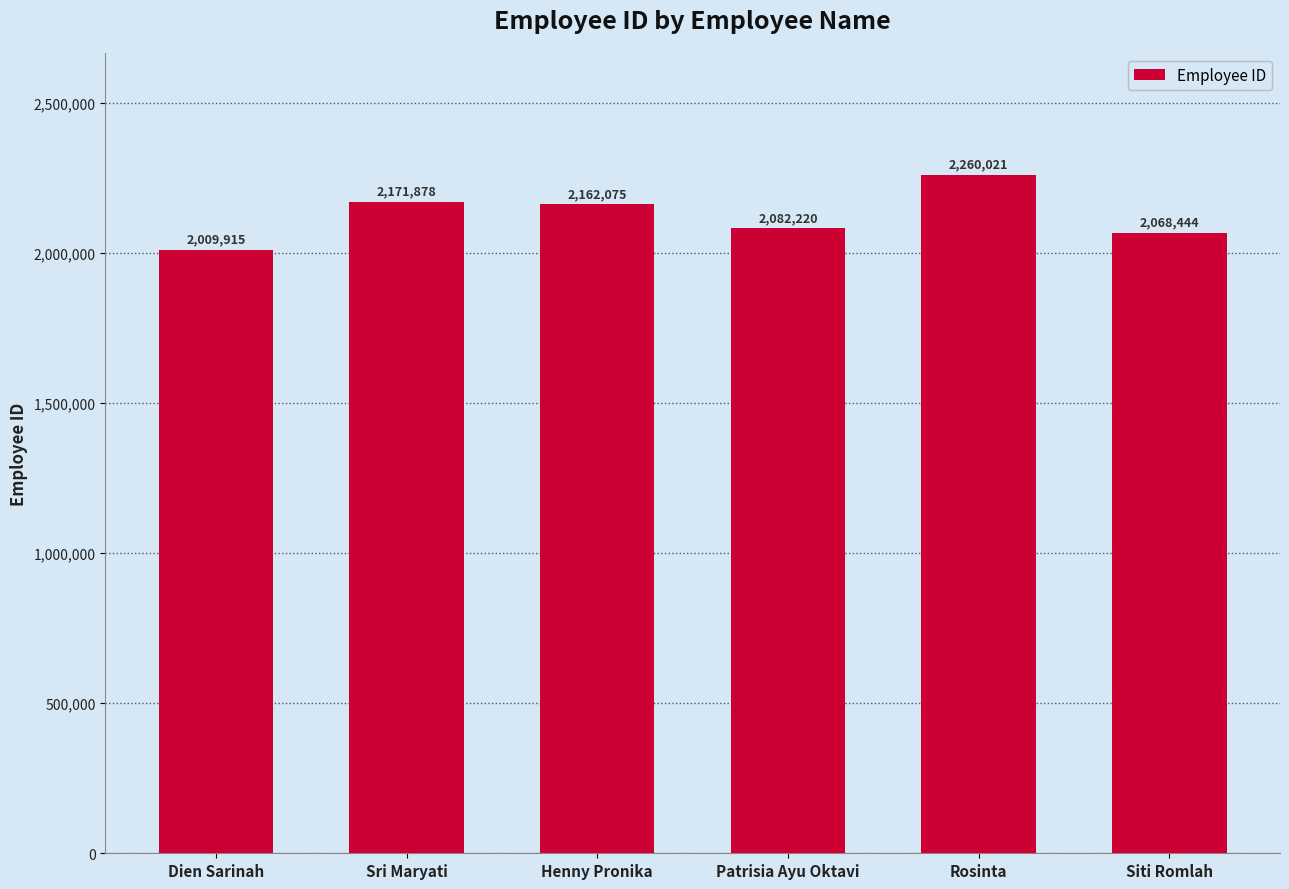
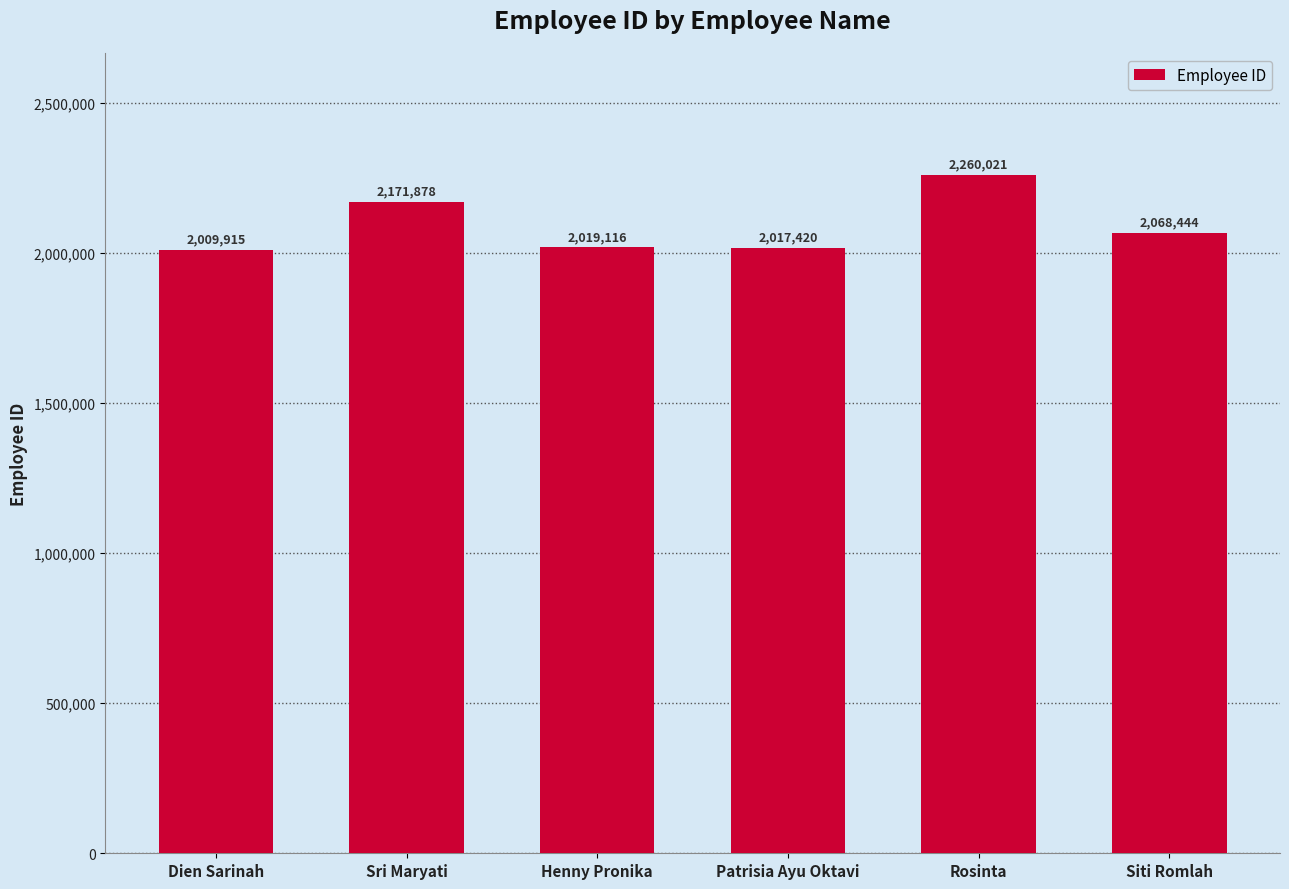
Henny Pronika: 2,162,075 -> 2,019,116
Patrisia Ayu Oktavi: 2,082,220 -> 2,017,420
